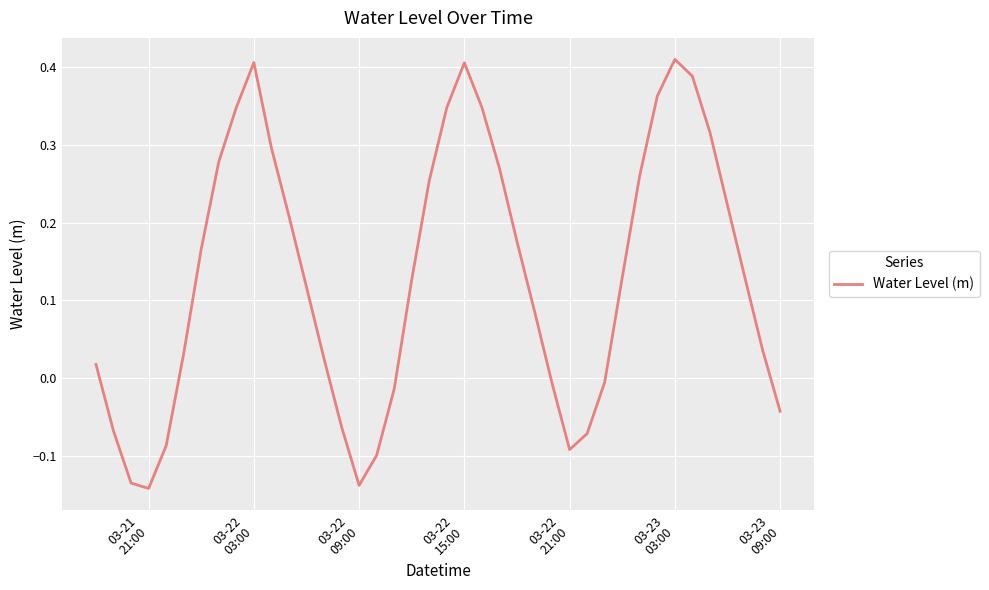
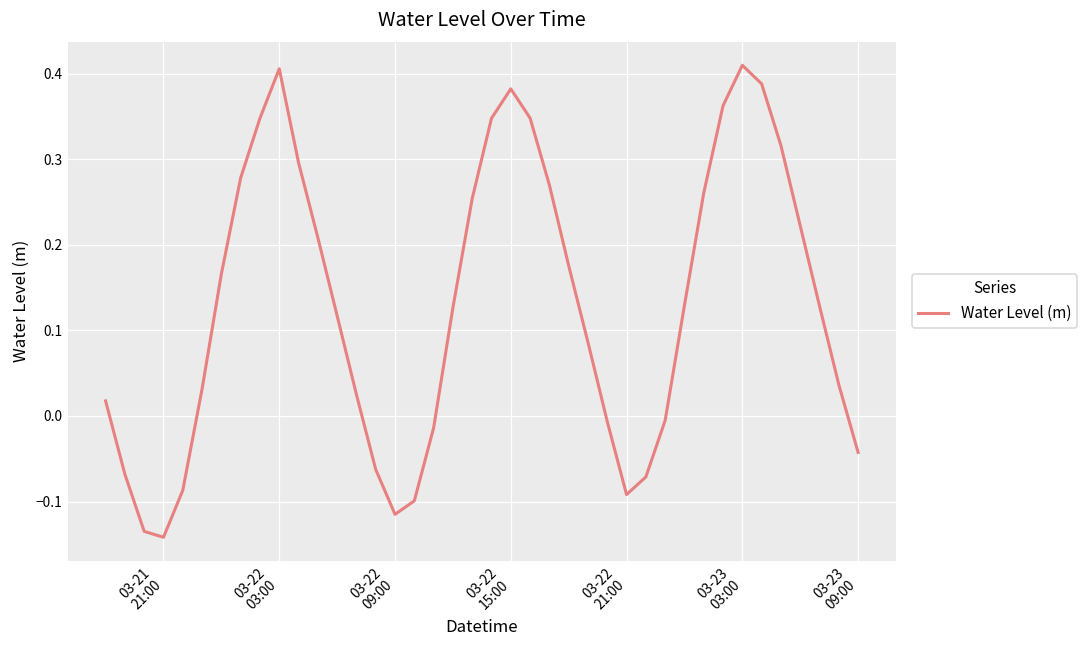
03-22 09:00: -0.14 -> -0.11
03-22 15:00: 0.41 -> 0.38
